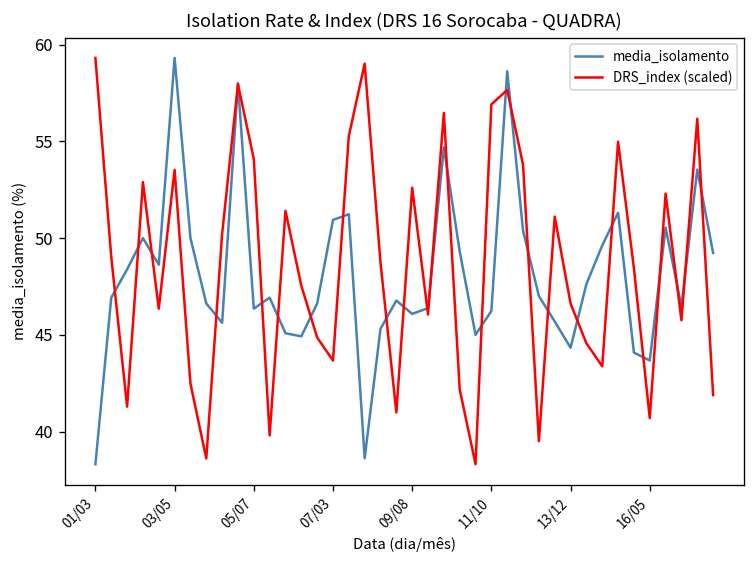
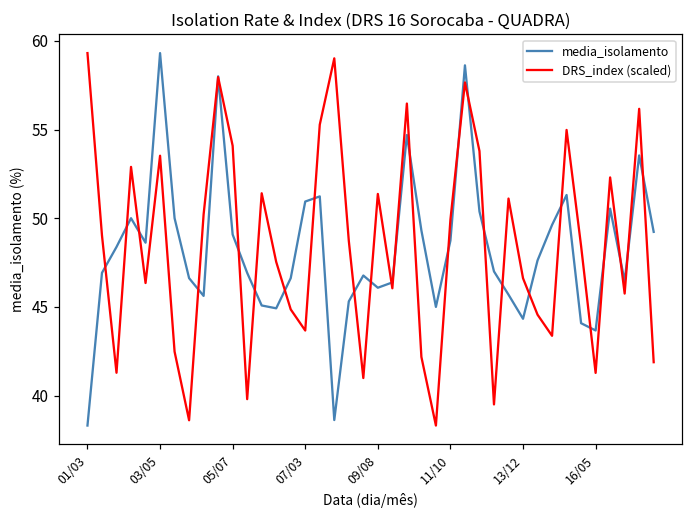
media_isolamento, 05/07: 46.4 -> 49.1
DRS_index (scaled), 09/08: 52.6 -> 51.4
media_isolamento, 11/10: 46.2 -> 48.7
DRS_index (scaled), 11/10: 56.9 -> 49.9
DRS_index (scaled), 16/05: 40.7 -> 41.3
